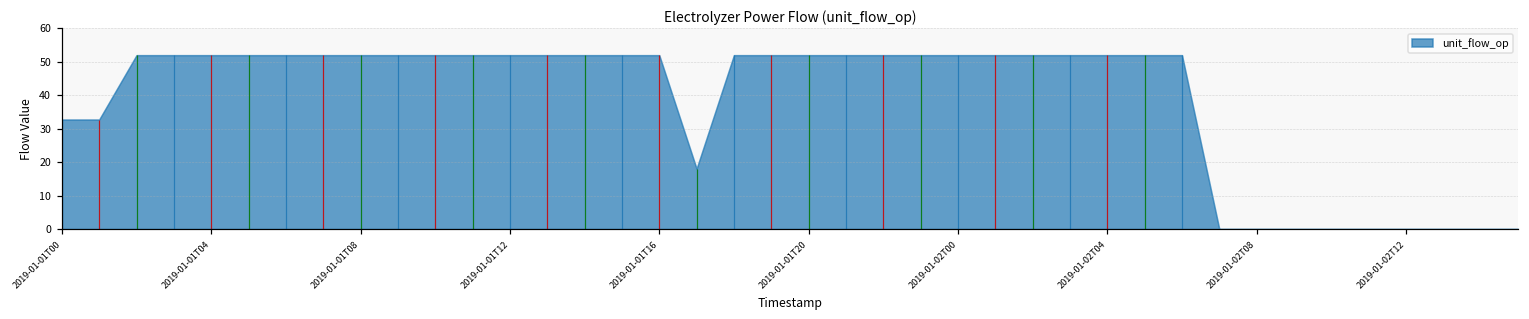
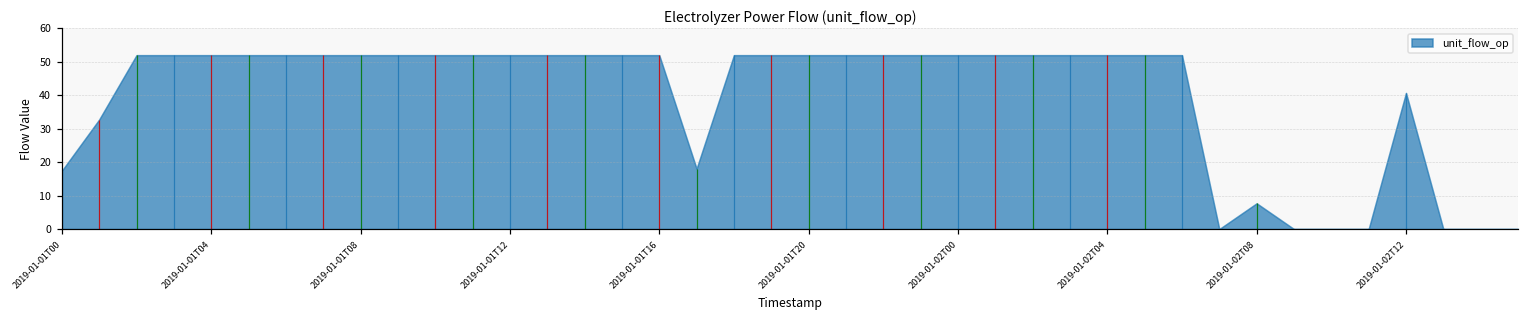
2019-01-01T00: 33 -> 17
2019-01-02T08: 0 -> 8
2019-01-02T12: 0 -> 41
